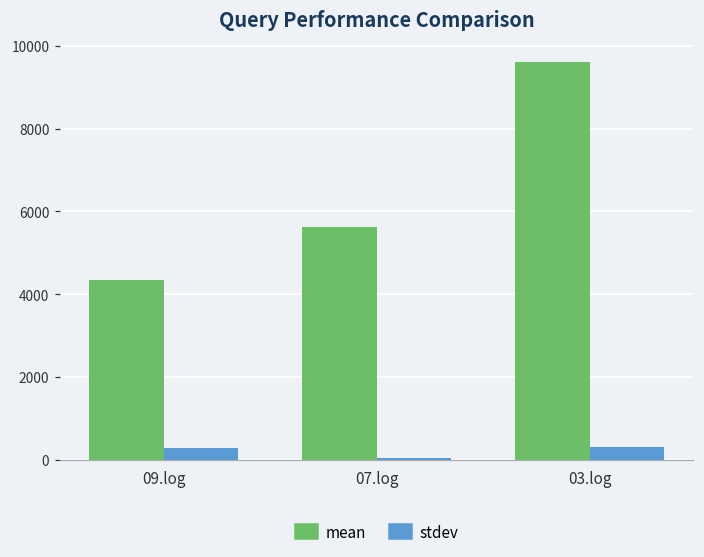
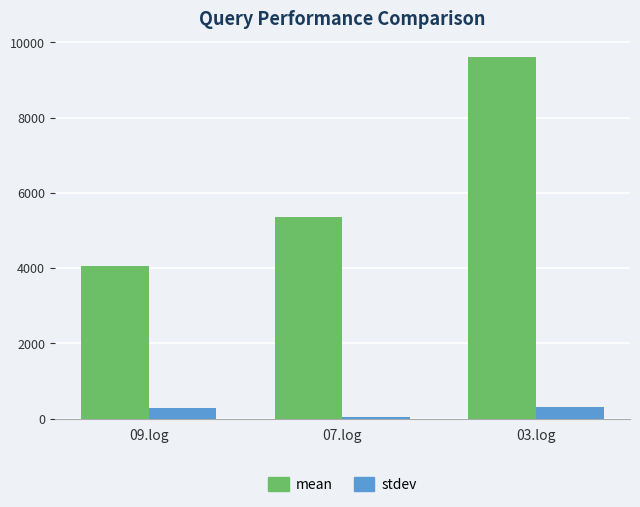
mean, 09.log: 4300 -> 4100
mean, 07.log: 5600 -> 5400
